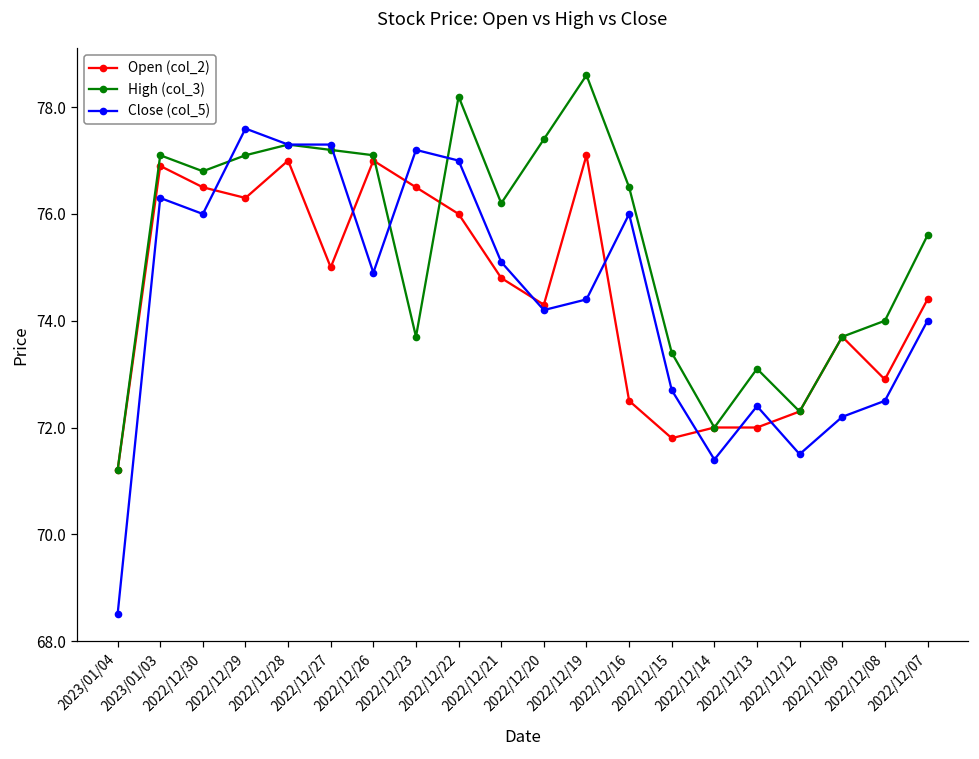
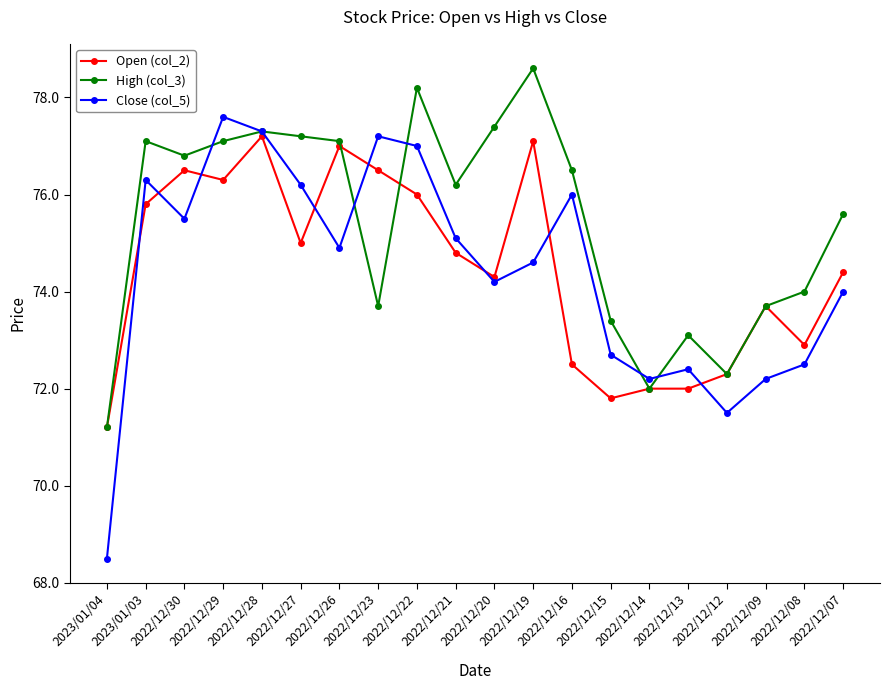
Open (col_2), 2023/01/03: 76.9 -> 75.8
Close (col_5), 2022/12/30: 76.0 -> 75.5
Open (col_2), 2022/12/28: 77.0 -> 77.2
Close (col_5), 2022/12/27: 77.3 -> 76.2
Close (col_5), 2022/12/19: 74.4 -> 74.6
Close (col_5), 2022/12/14: 71.4 -> 72.2
